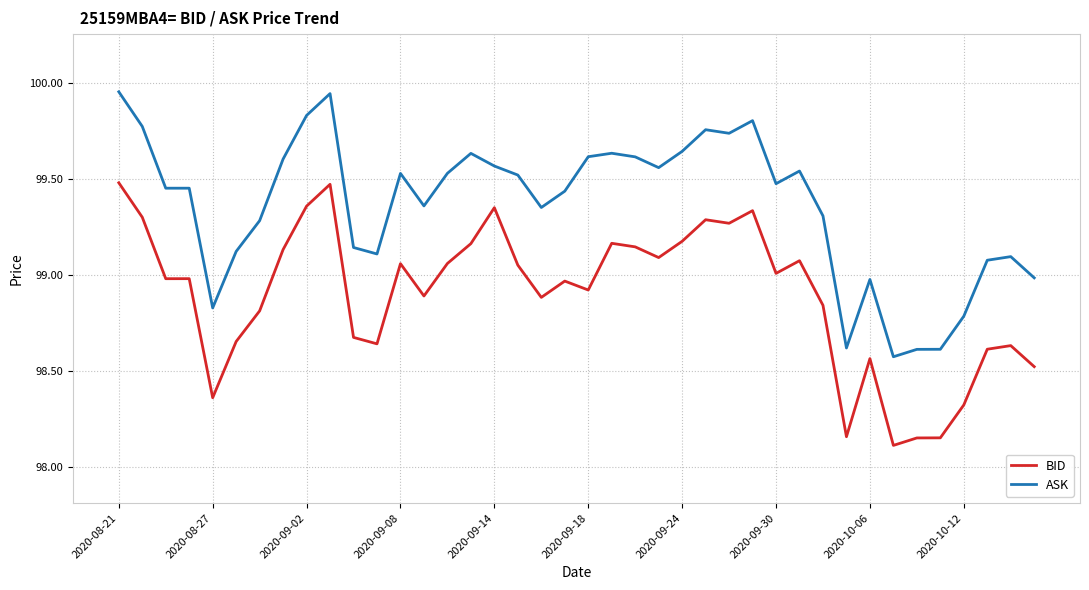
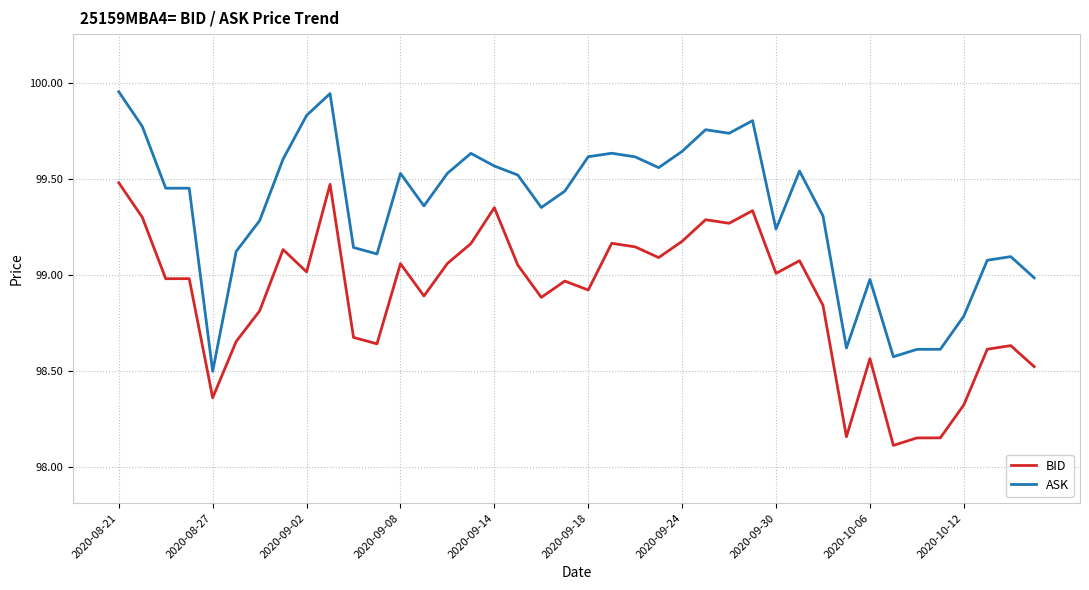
ASK, 2020-08-27: 98.83 -> 98.50
BID, 2020-09-02: 99.36 -> 99.02
ASK, 2020-09-30: 99.47 -> 99.24
